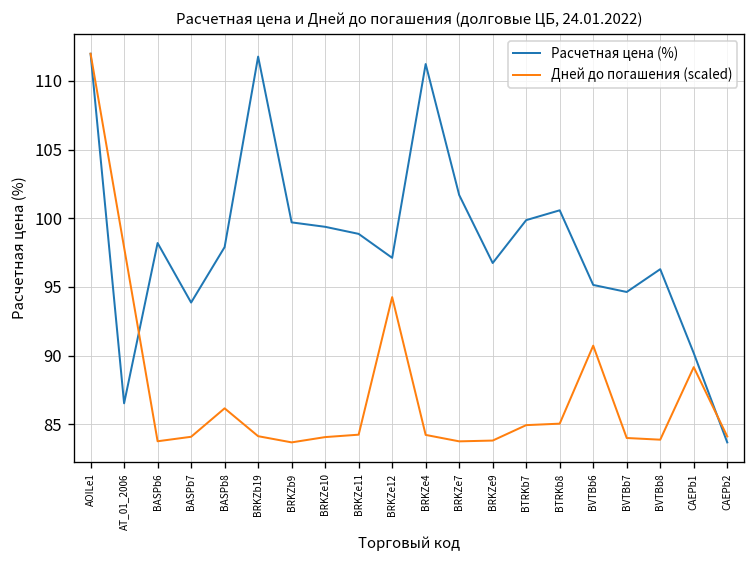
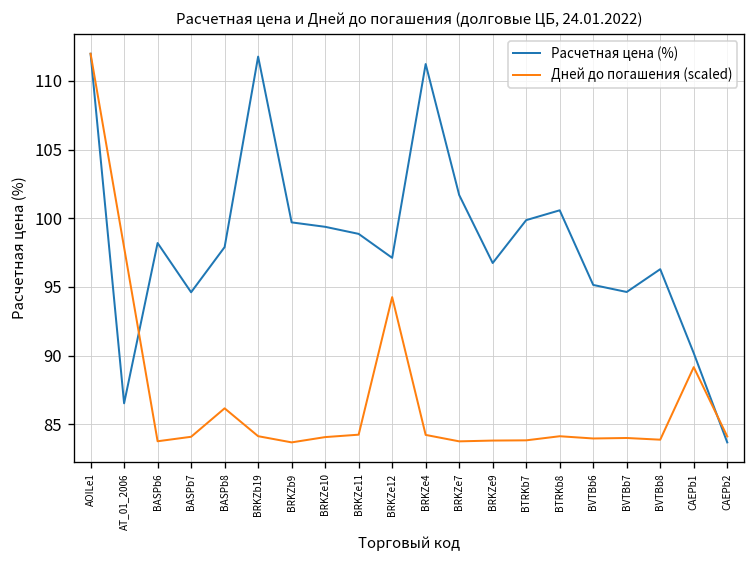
Расчетная цена (%), BASPb7: 93.9 -> 94.6
Дней до погашения (scaled), BTRKb7: 84.9 -> 83.8
Дней до погашения (scaled), BTRKb8: 85.0 -> 84.1
Дней до погашения (scaled), BVTBb6: 90.7 -> 84.0
